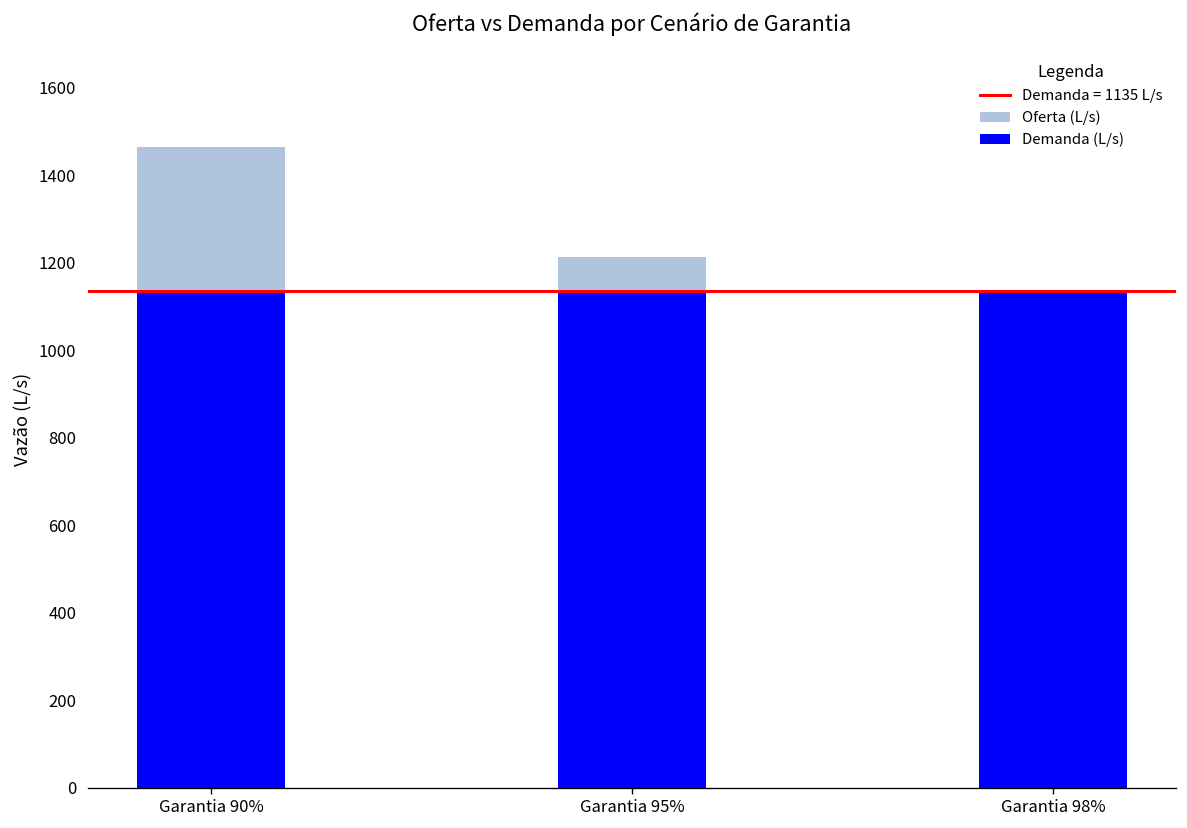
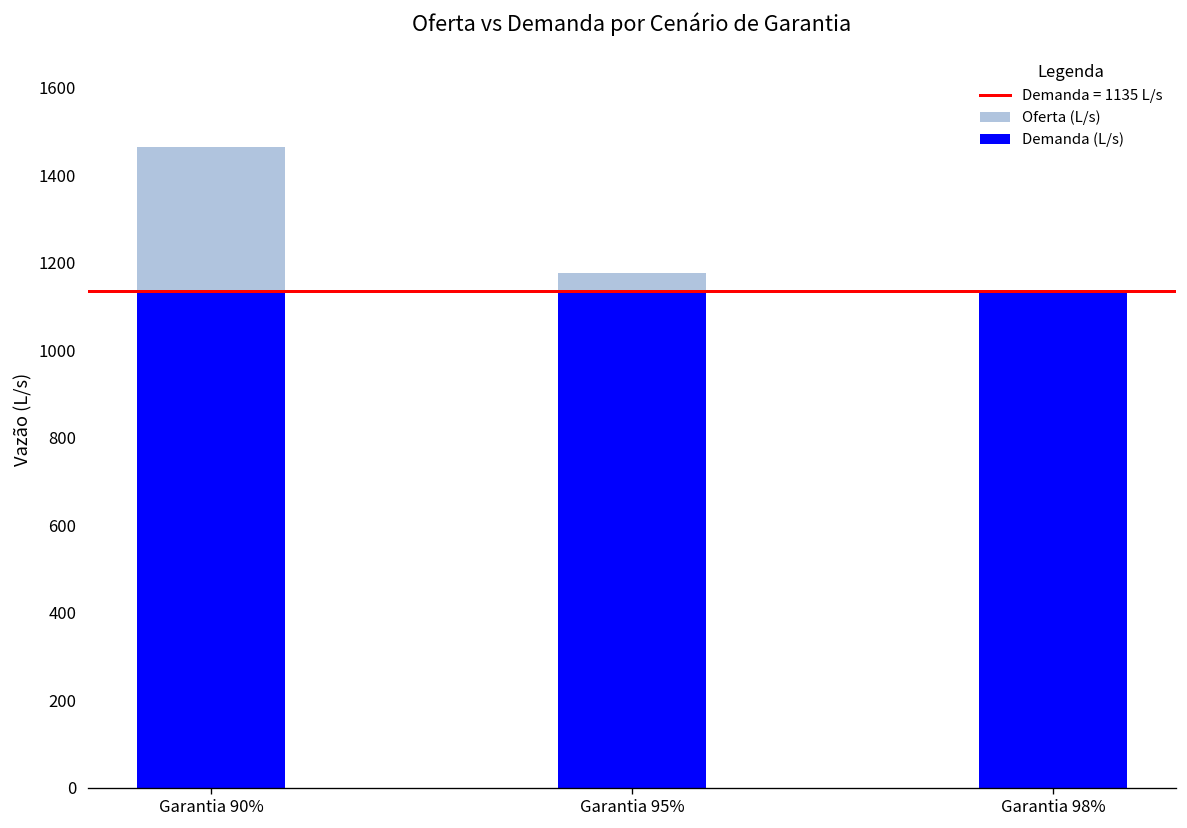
Oferta (L/s), Garantia 95%: 1210 -> 1180
